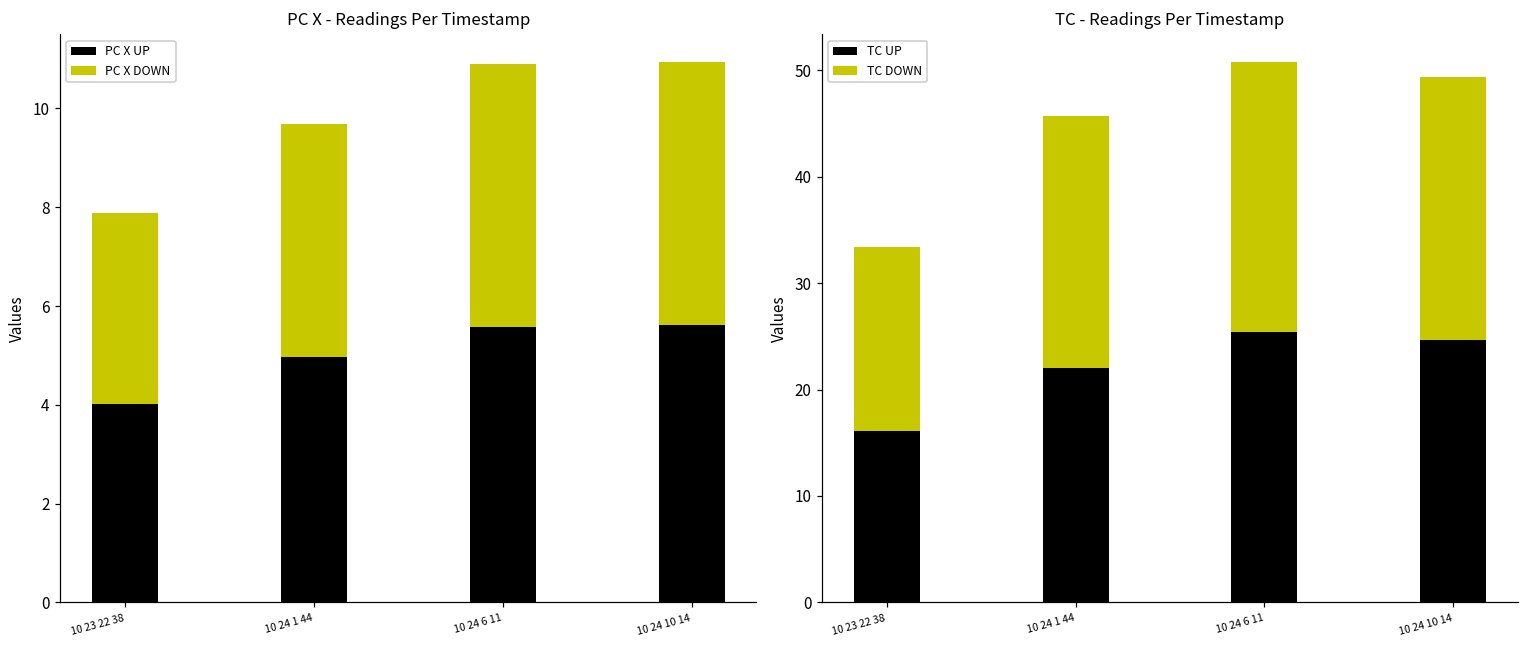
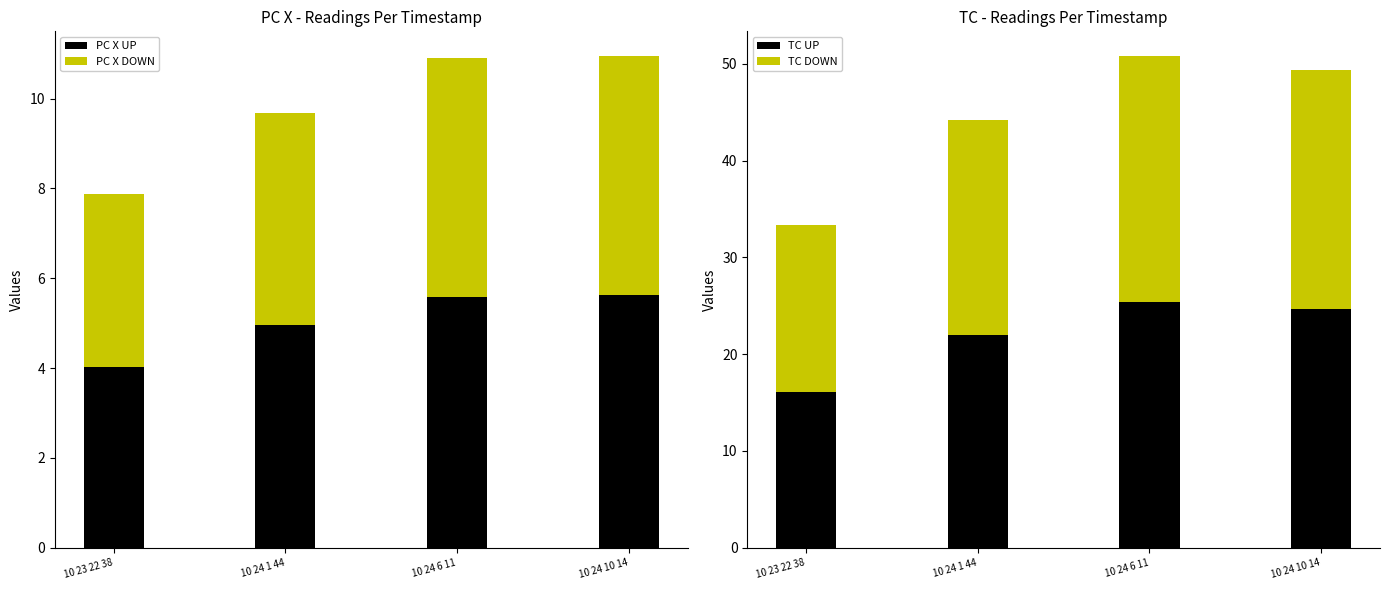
TC - Readings Per Timestamp, TC DOWN, 10 24 1 44: 24 -> 22
